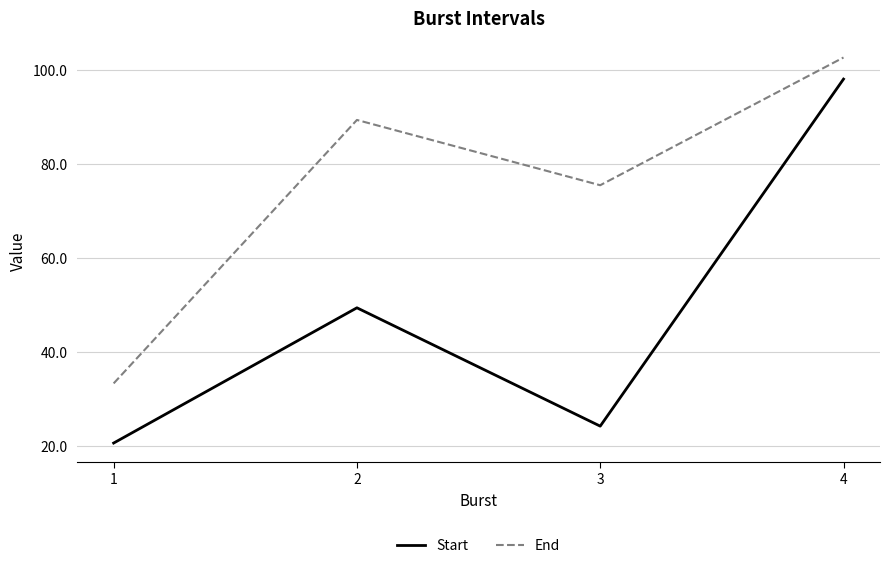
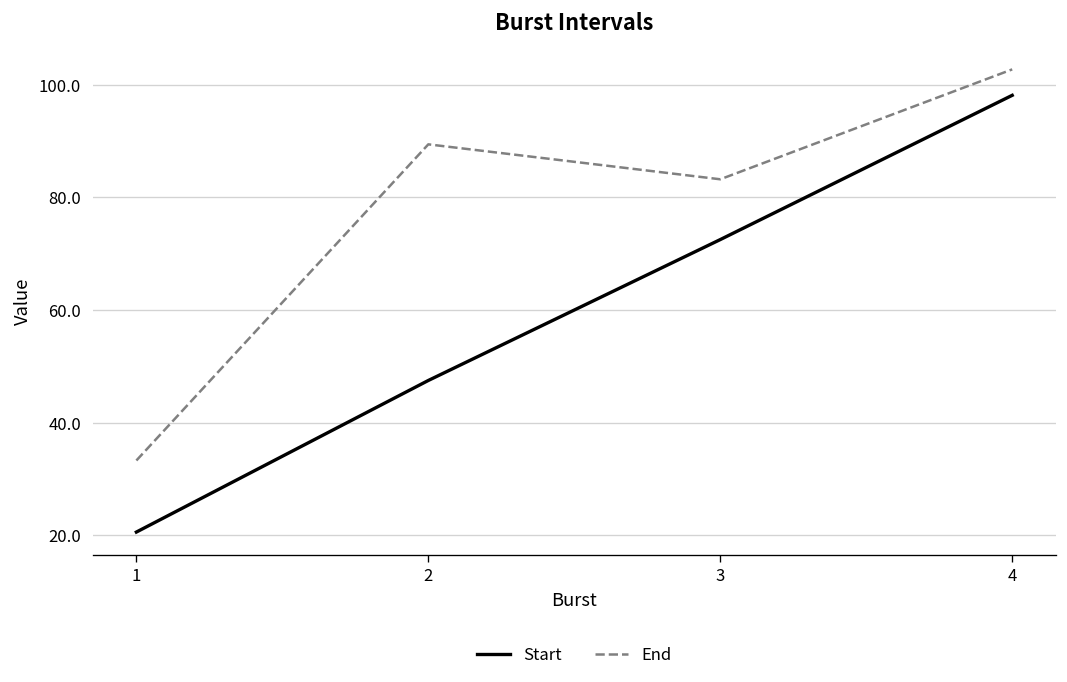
Start, 2: 49 -> 48
Start, 3: 24 -> 73
End, 3: 76 -> 83
